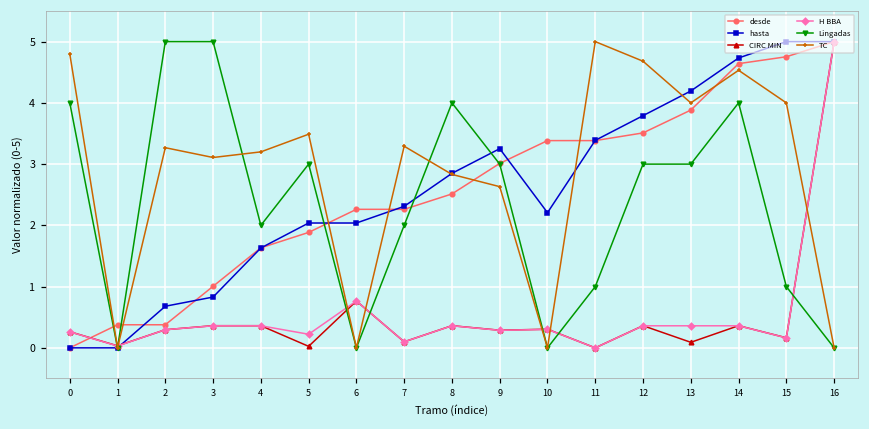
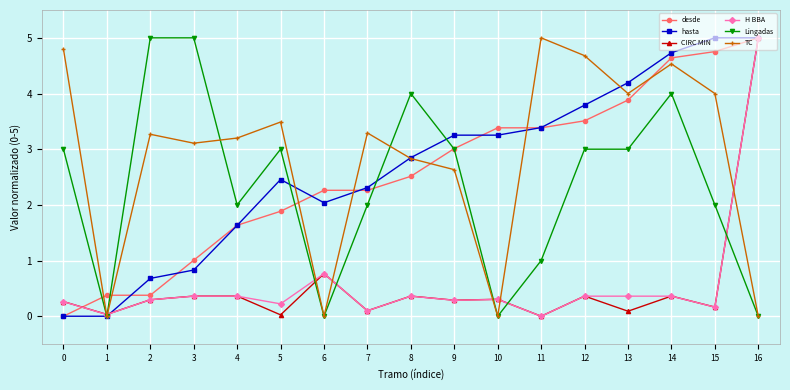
Lingadas, 0: 4 -> 3
hasta, 5: 2.0 -> 2.5
hasta, 10: 2.2 -> 3.3
Lingadas, 15: 1 -> 2
